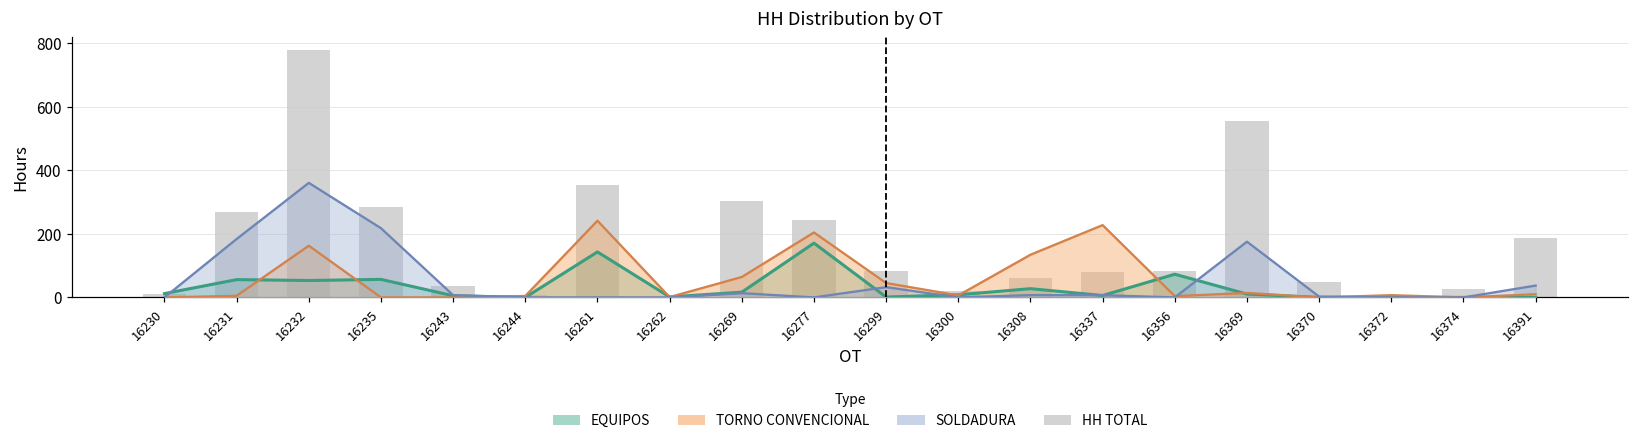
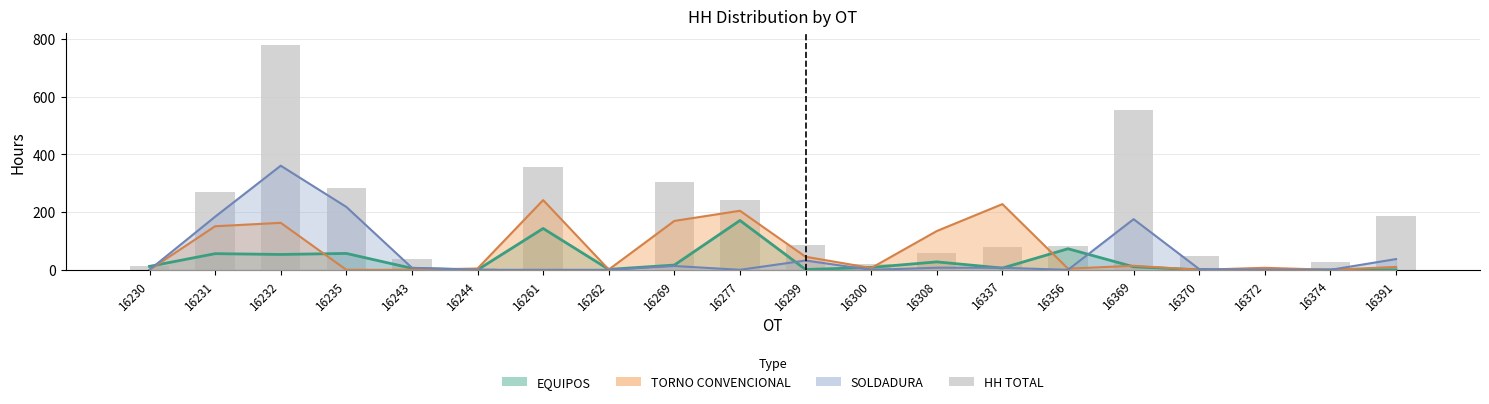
TORNO CONVENCIONAL, 16231: 10 -> 150
TORNO CONVENCIONAL, 16269: 60 -> 170
